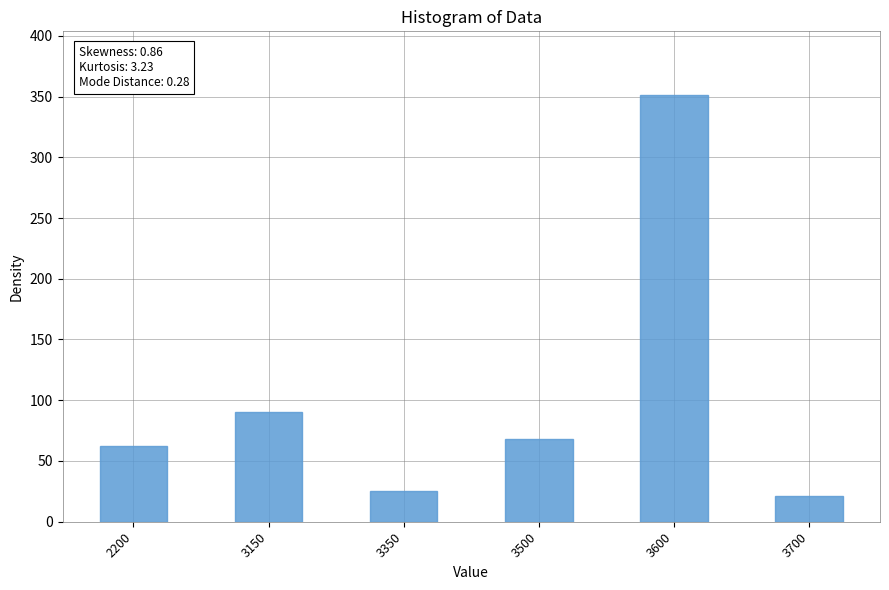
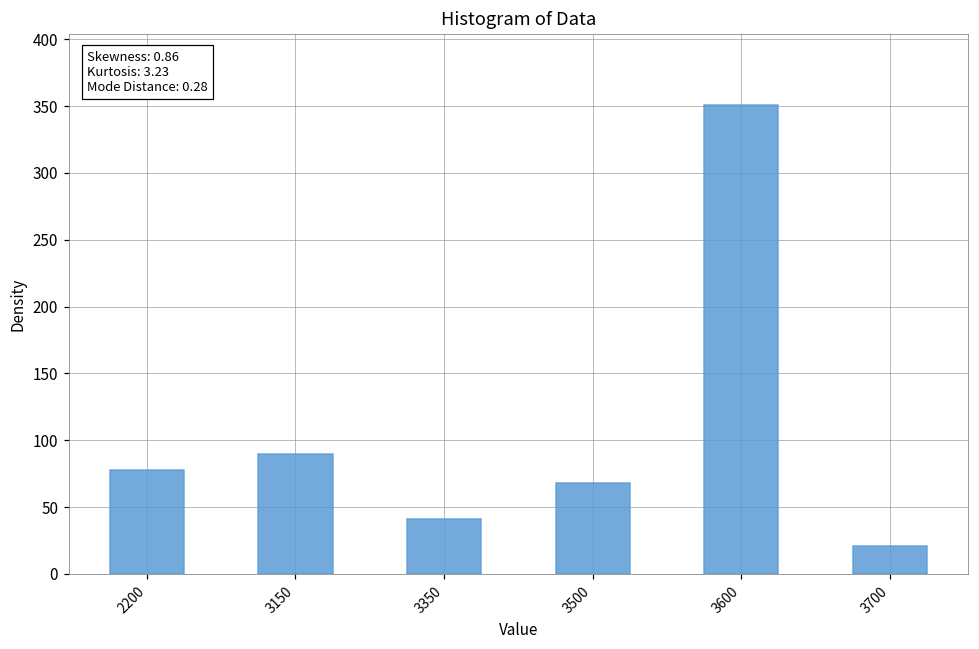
2200: 62 -> 78
3350: 25 -> 41
